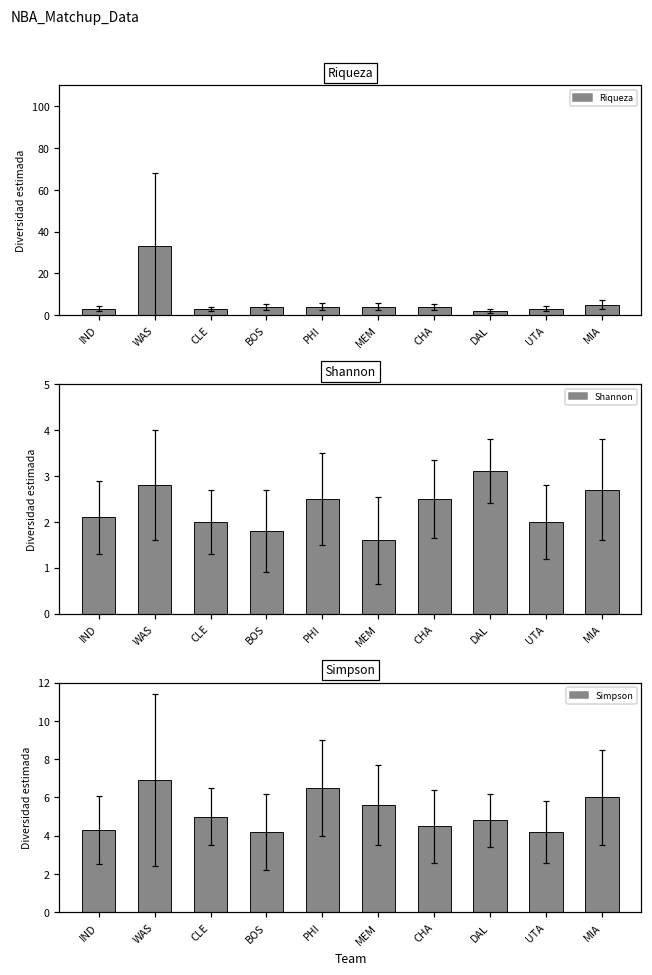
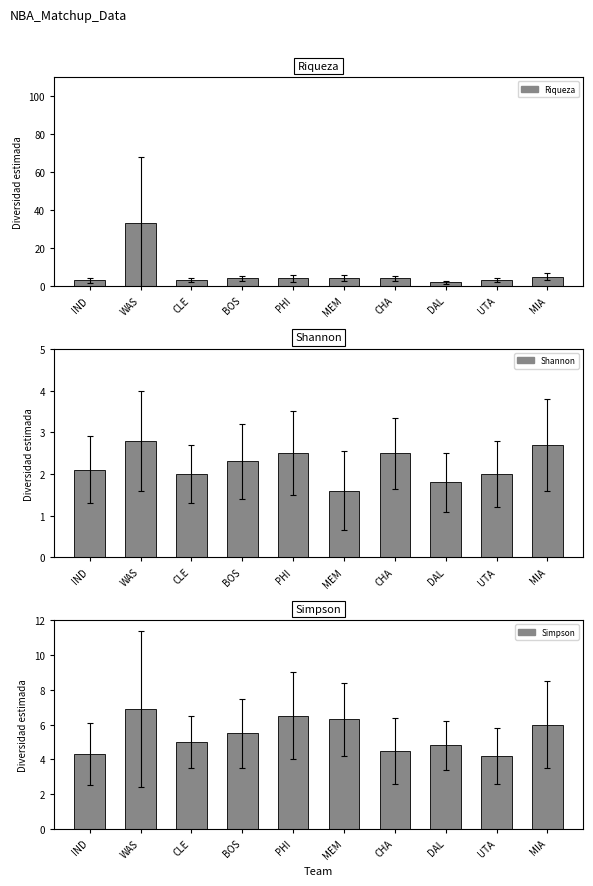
Shannon, Shannon, BOS: 1.8 -> 2.3
Shannon, Shannon, DAL: 3.1 -> 1.8
Simpson, Simpson, BOS: 4.2 -> 5.5
Simpson, Simpson, MEM: 5.6 -> 6.3
